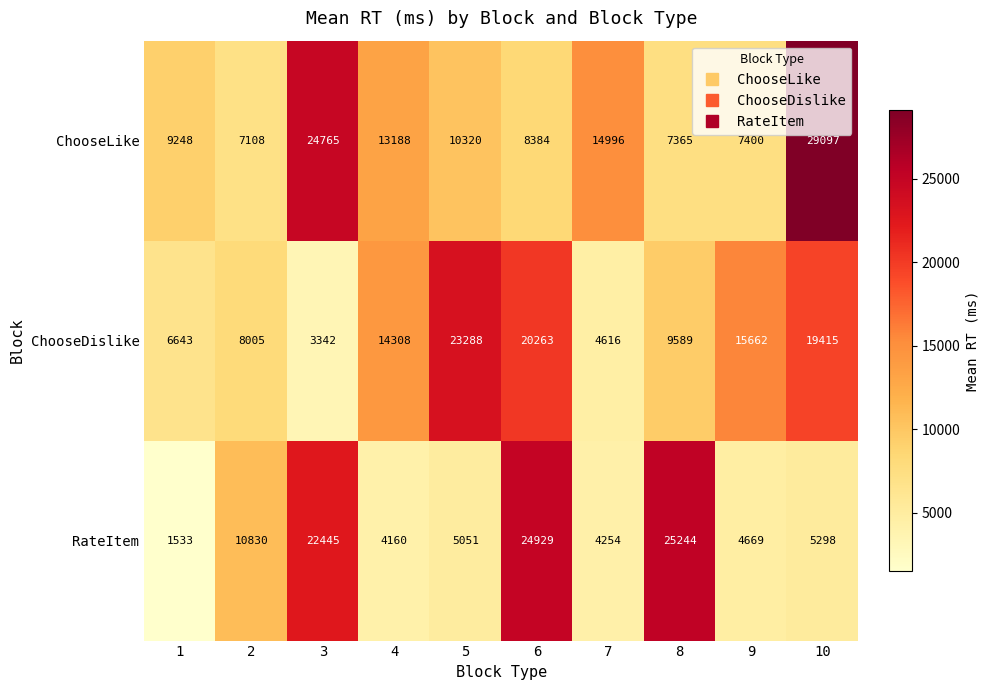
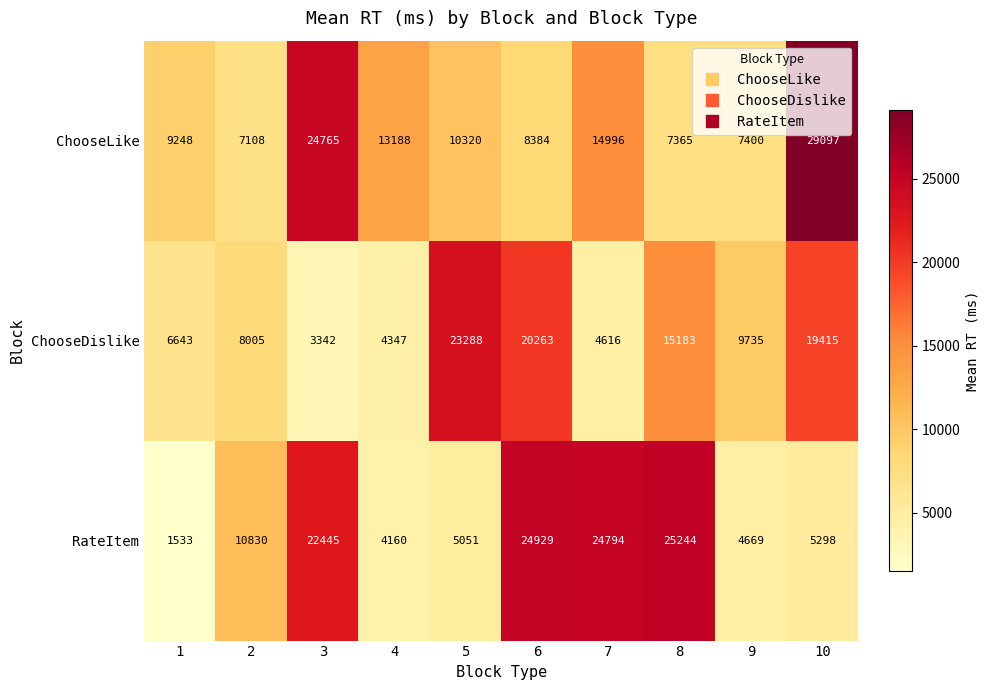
ChooseDislike, 4: 14308 -> 4347
ChooseDislike, 8: 9589 -> 15183
ChooseDislike, 9: 15662 -> 9735
RateItem, 7: 4254 -> 24794
